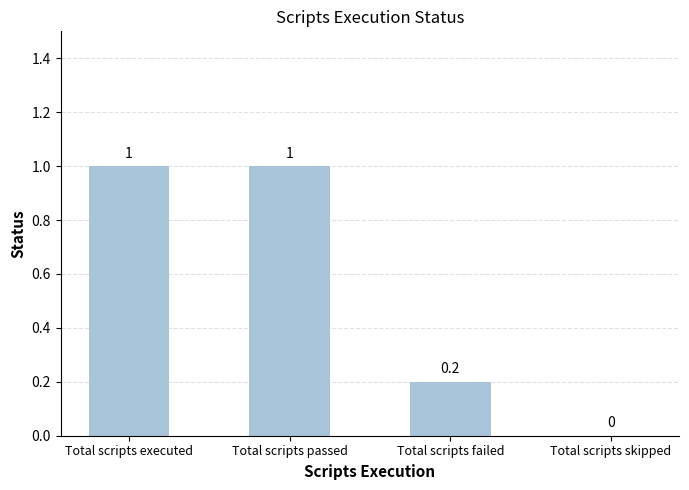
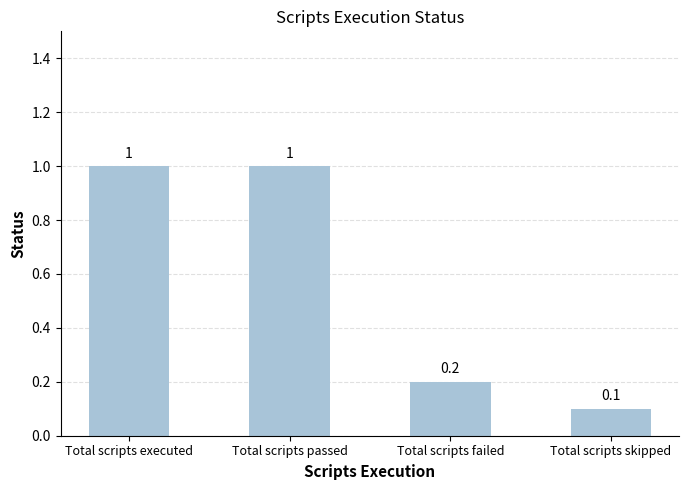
Total scripts skipped: 0 -> 0.1
